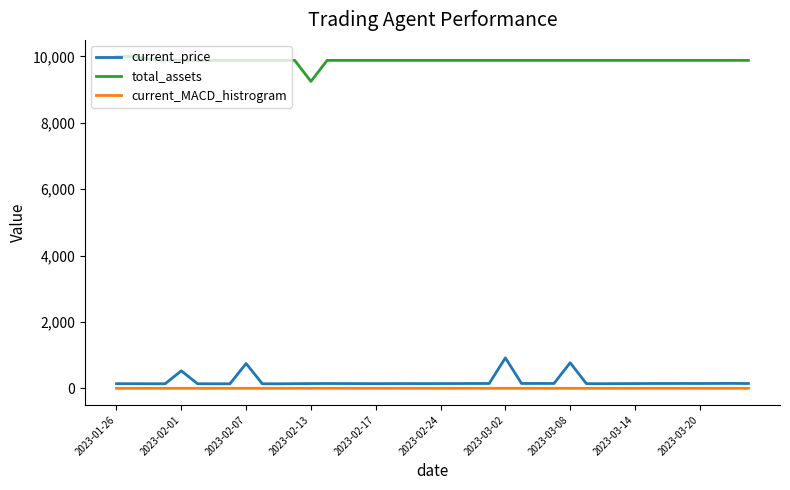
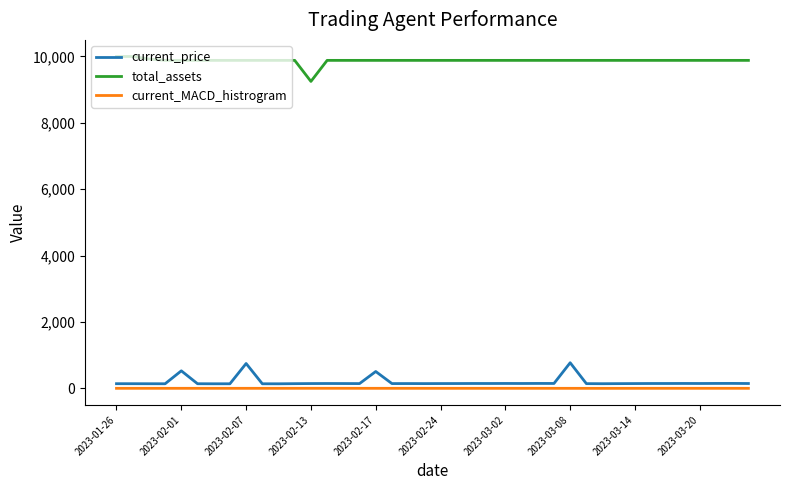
current_price, 2023-02-17: 100 -> 500
current_price, 2023-03-02: 900 -> 100
